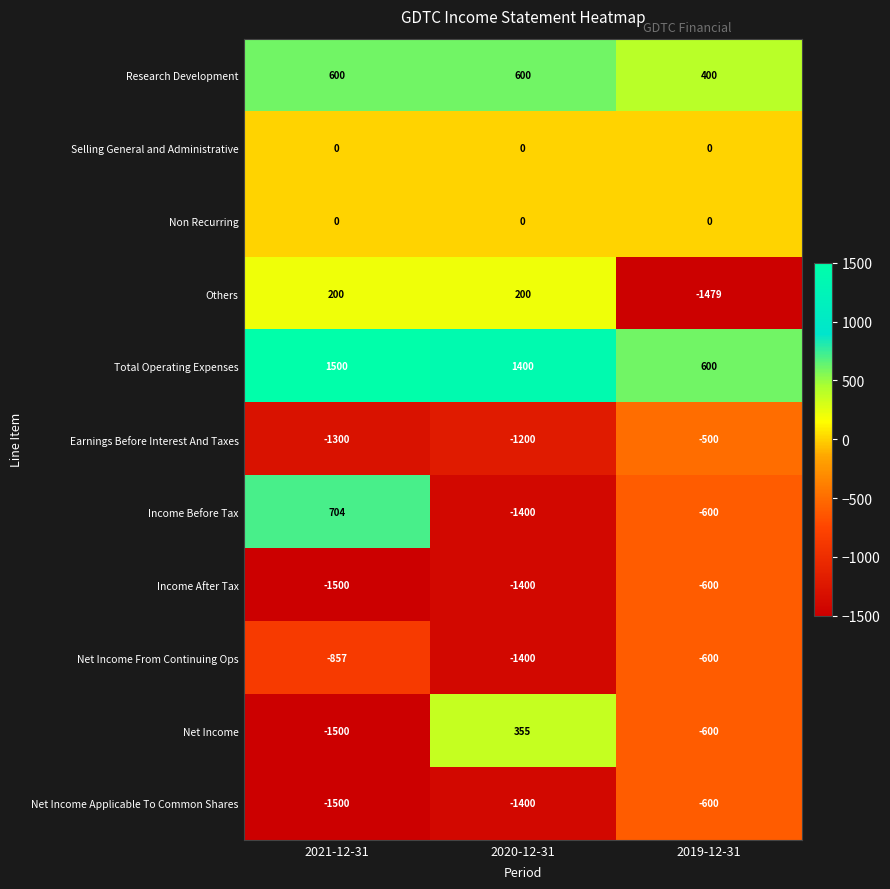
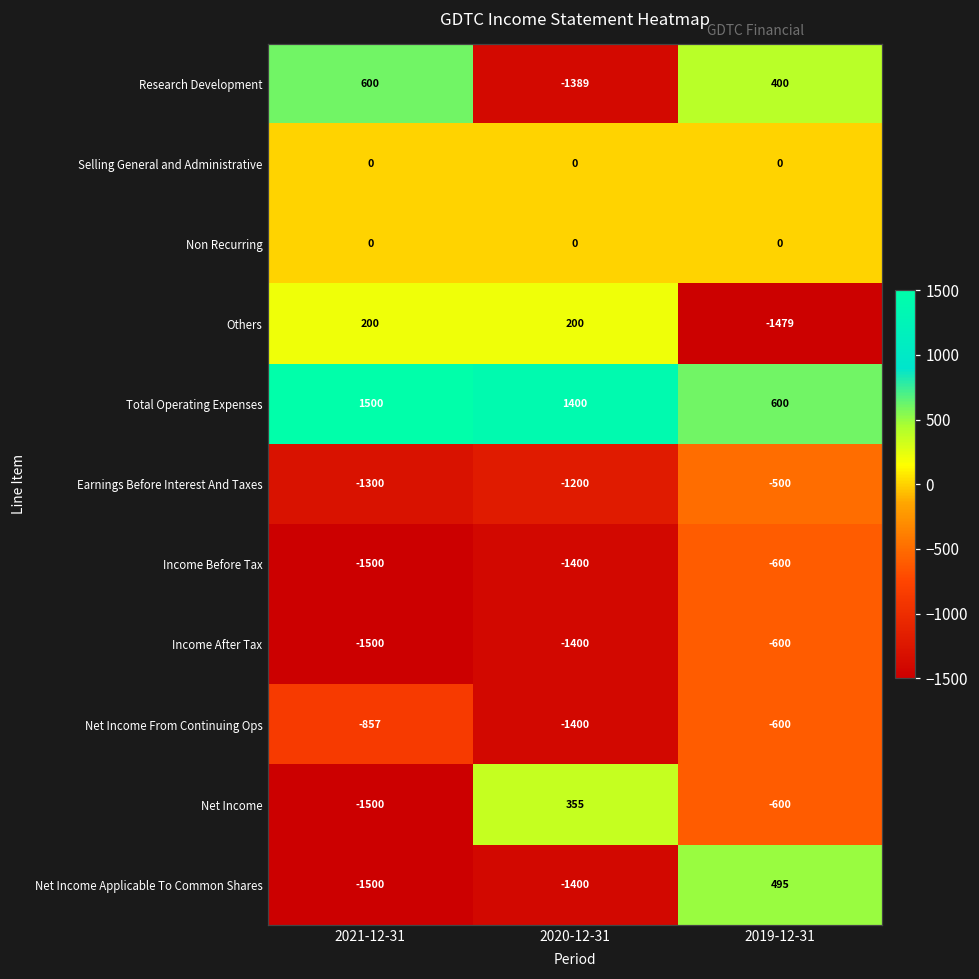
Research Development, 2020-12-31: 600 -> -1389
Income Before Tax, 2021-12-31: 704 -> -1500
Net Income Applicable To Common Shares, 2019-12-31: -600 -> 495
